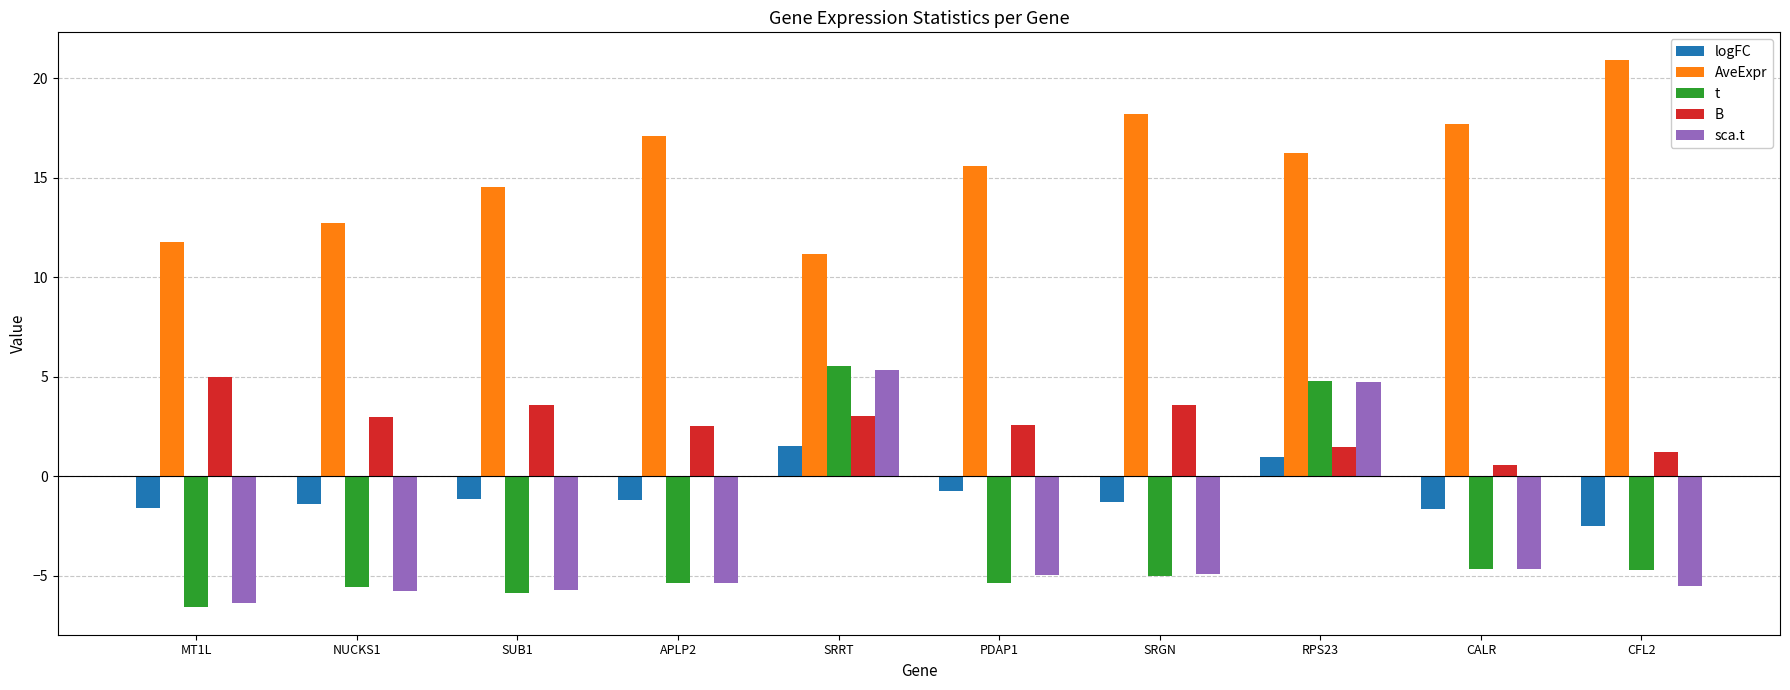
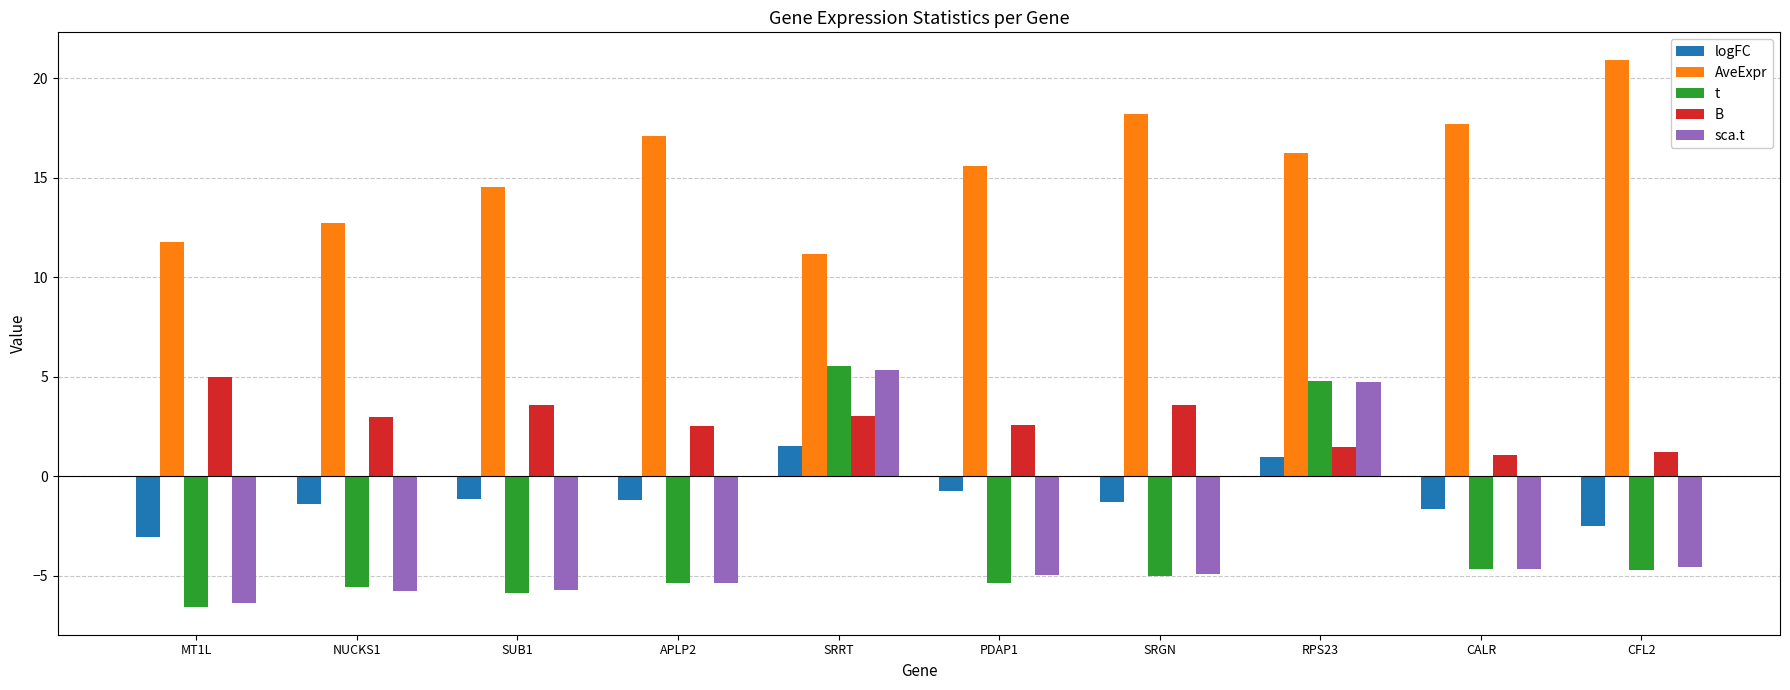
logFC, MT1L: -1.6 -> -3.1
B, CALR: 0.6 -> 1.1
sca.t, CFL2: -5.5 -> -4.5
